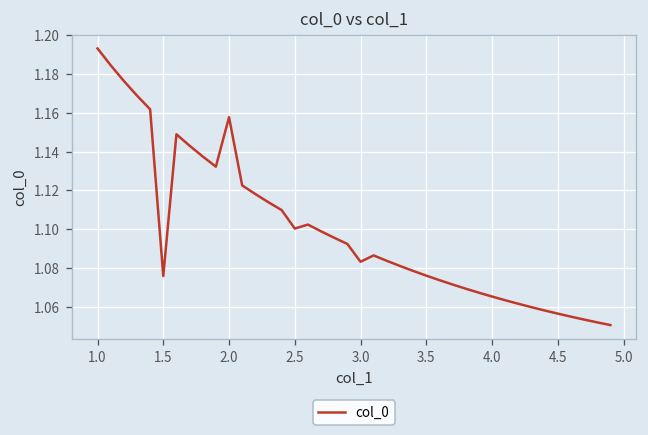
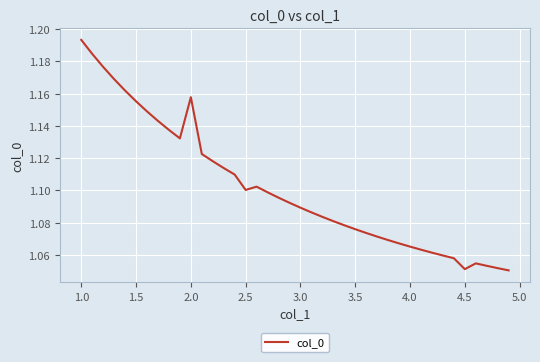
1.5: 1.076 -> 1.155
3.0: 1.083 -> 1.089
4.5: 1.056 -> 1.051
